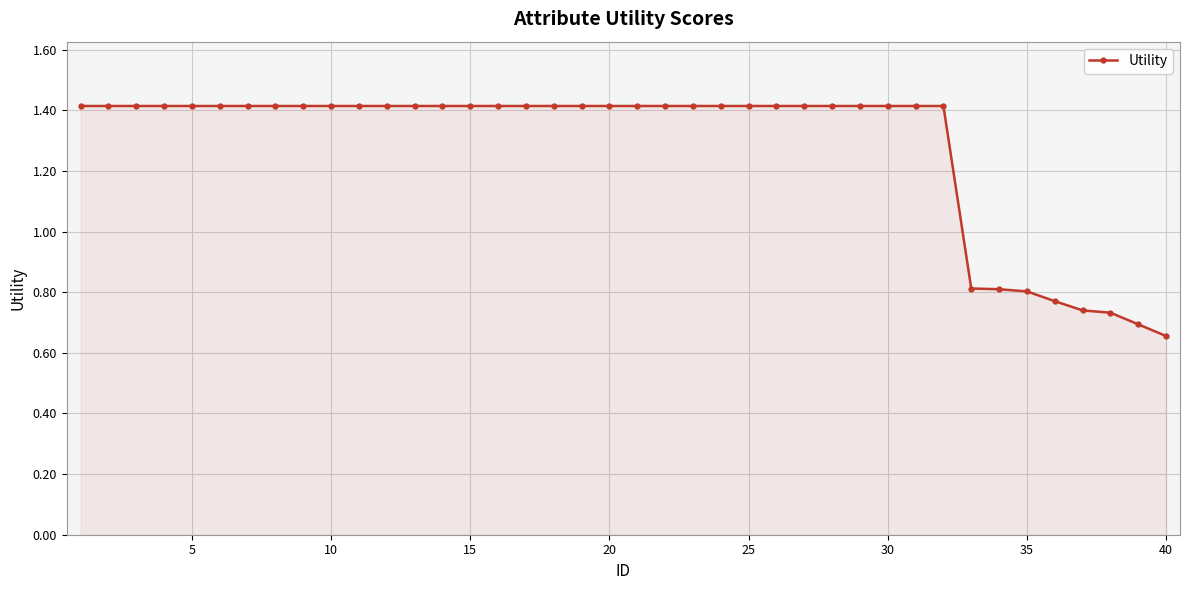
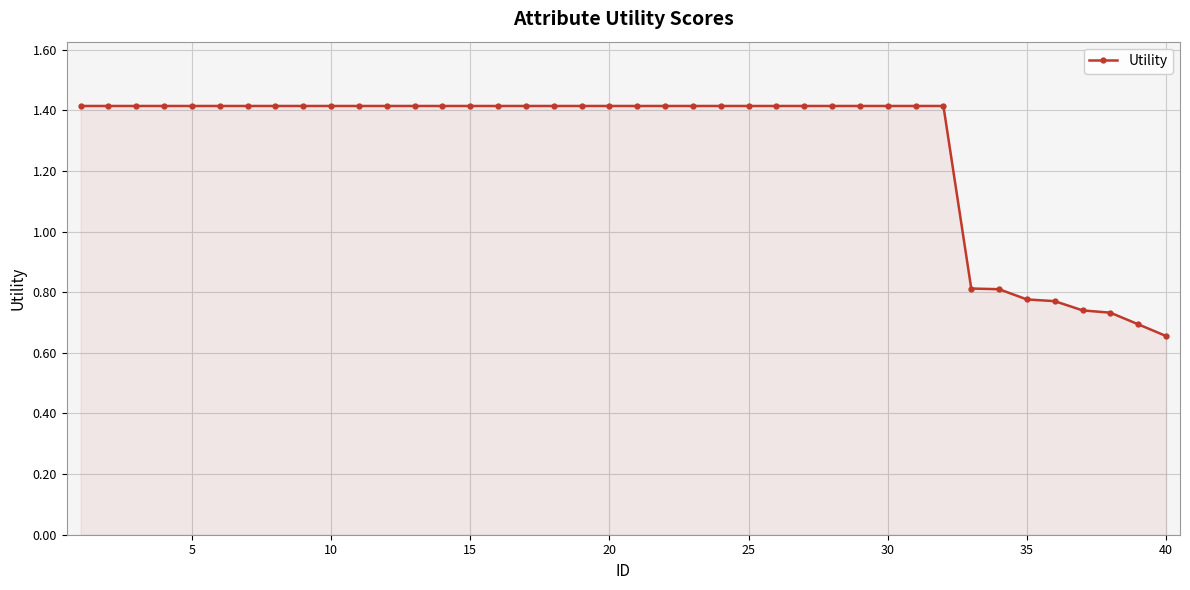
35: 0.80 -> 0.78
